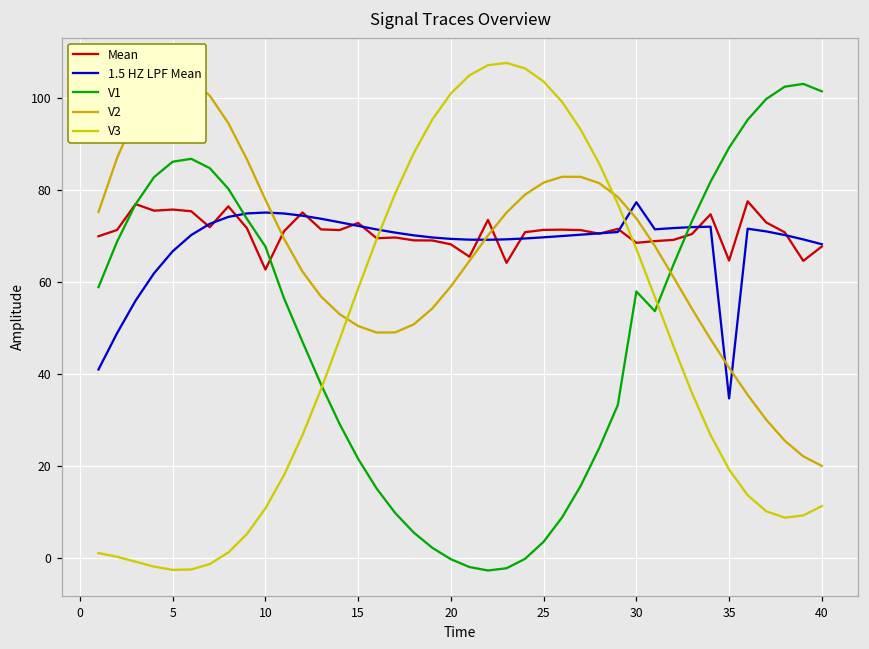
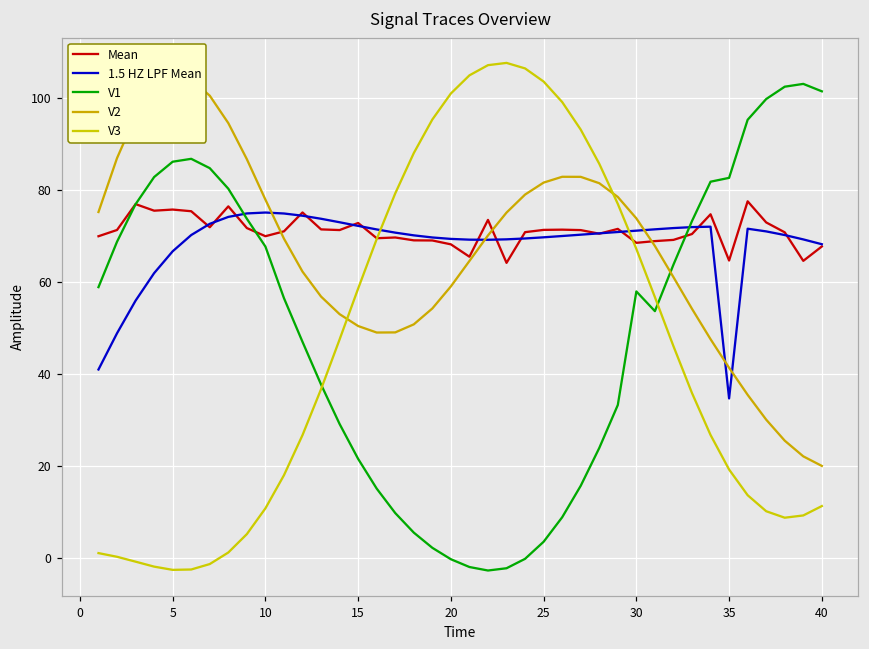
Mean, 10: 63 -> 70
1.5 HZ LPF Mean, 30: 77 -> 71
V1, 35: 89 -> 83
